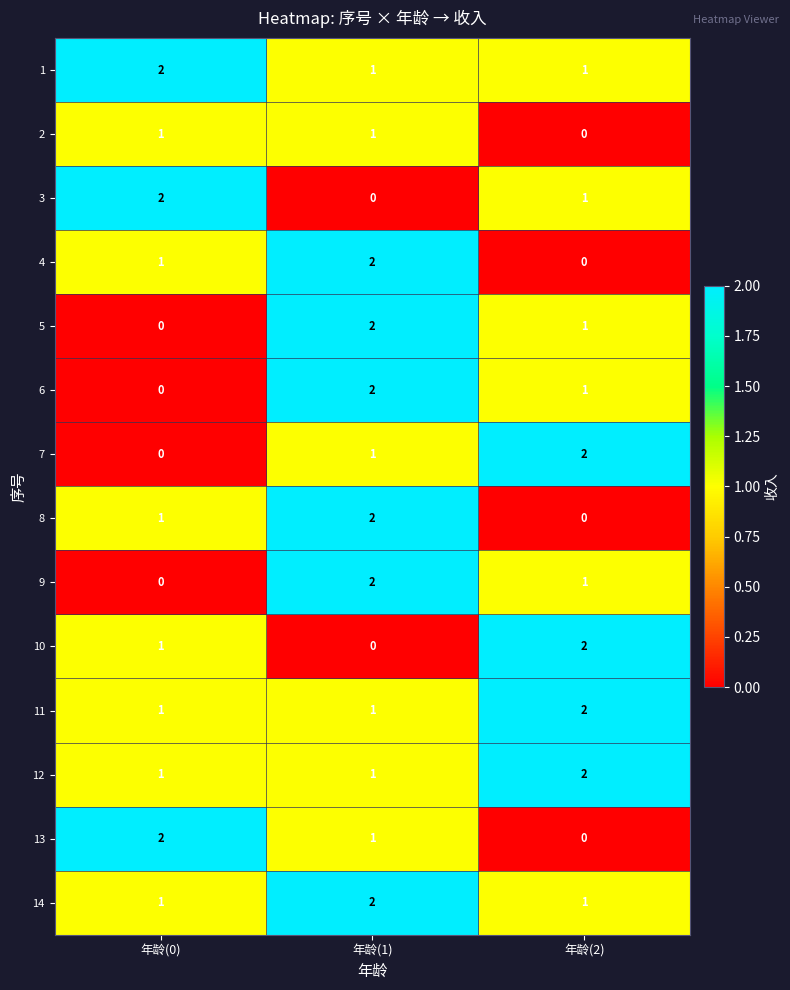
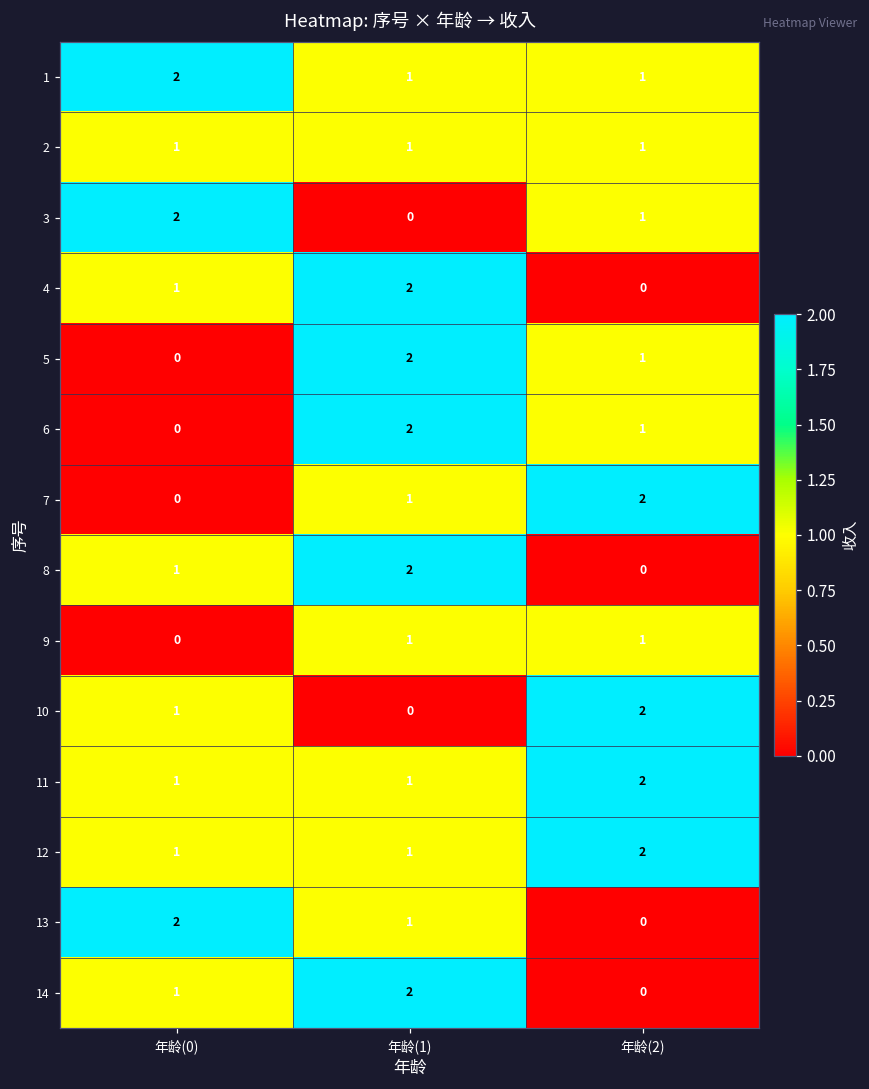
2, 年龄(2): 0 -> 1
9, 年龄(1): 2 -> 1
14, 年龄(2): 1 -> 0
